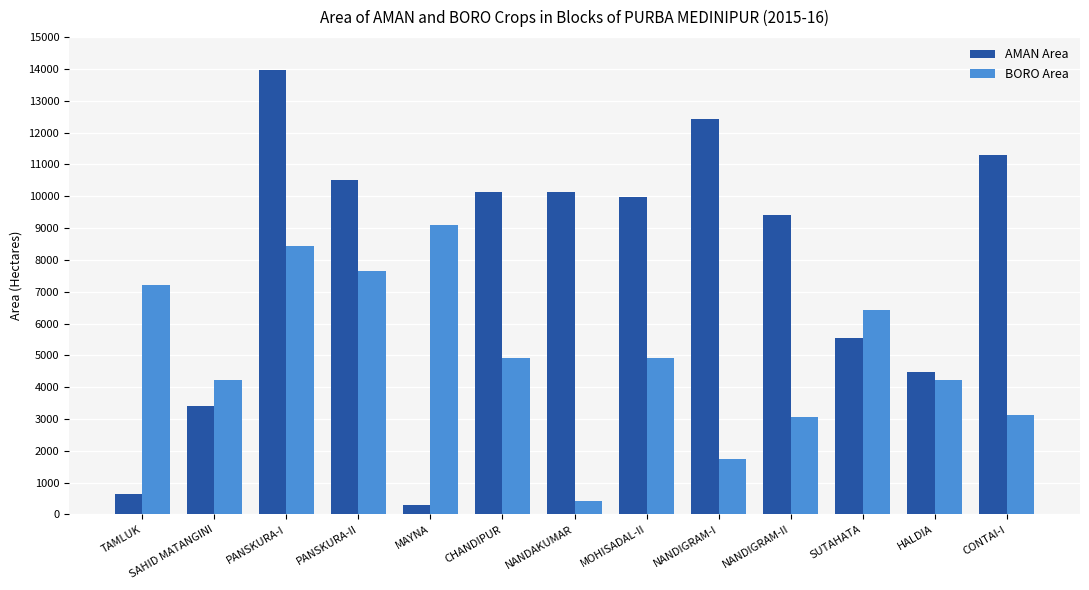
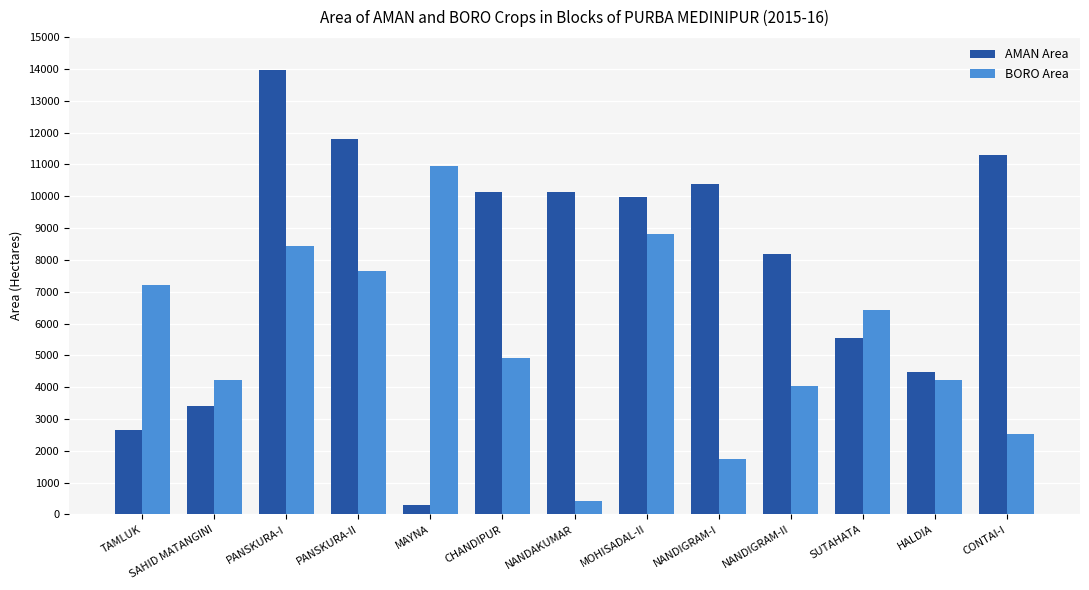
AMAN Area, TAMLUK: 600 -> 2700
AMAN Area, PANSKURA-II: 10500 -> 11800
BORO Area, MAYNA: 9100 -> 11000
BORO Area, MOHISADAL-II: 4900 -> 8800
AMAN Area, NANDIGRAM-I: 12400 -> 10400
AMAN Area, NANDIGRAM-II: 9400 -> 8200
BORO Area, NANDIGRAM-II: 3100 -> 4000
BORO Area, CONTAI-I: 3100 -> 2500
